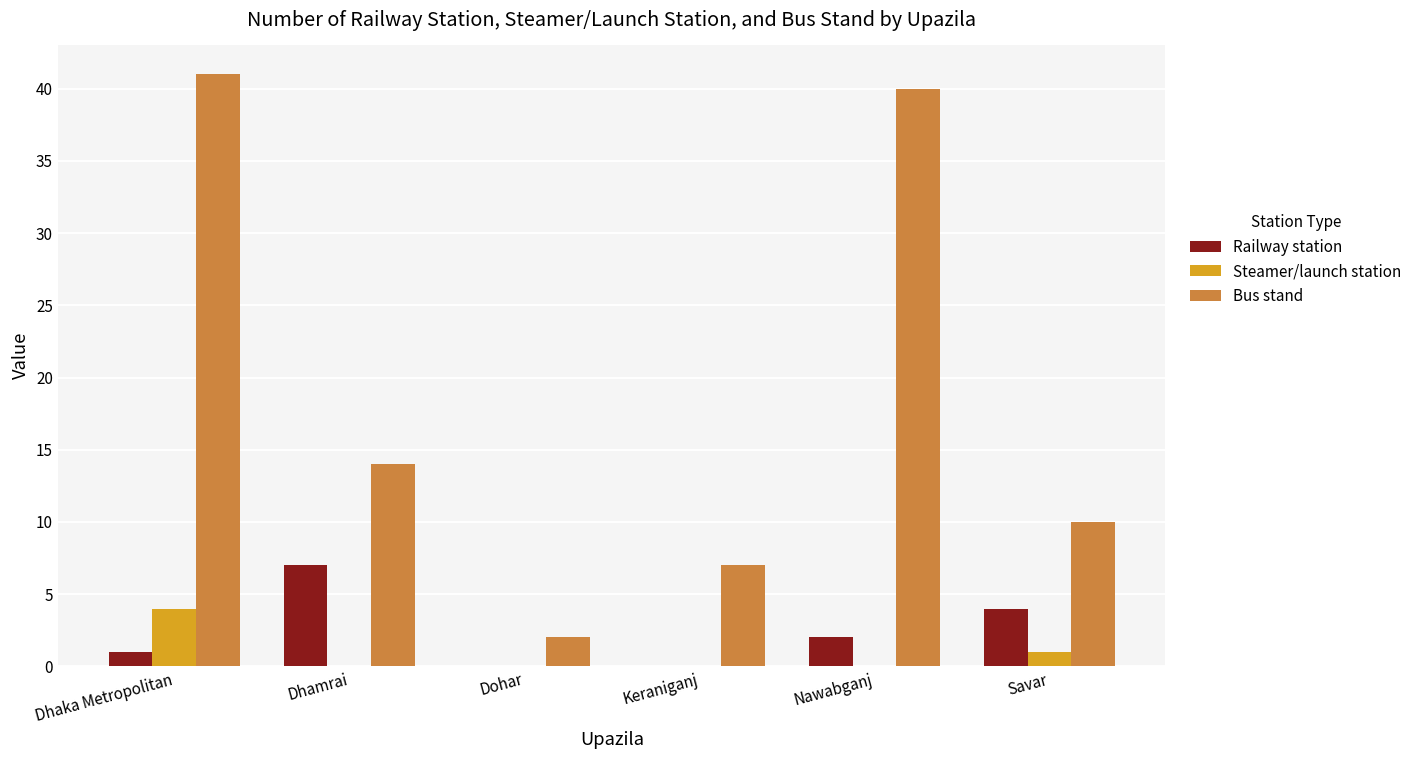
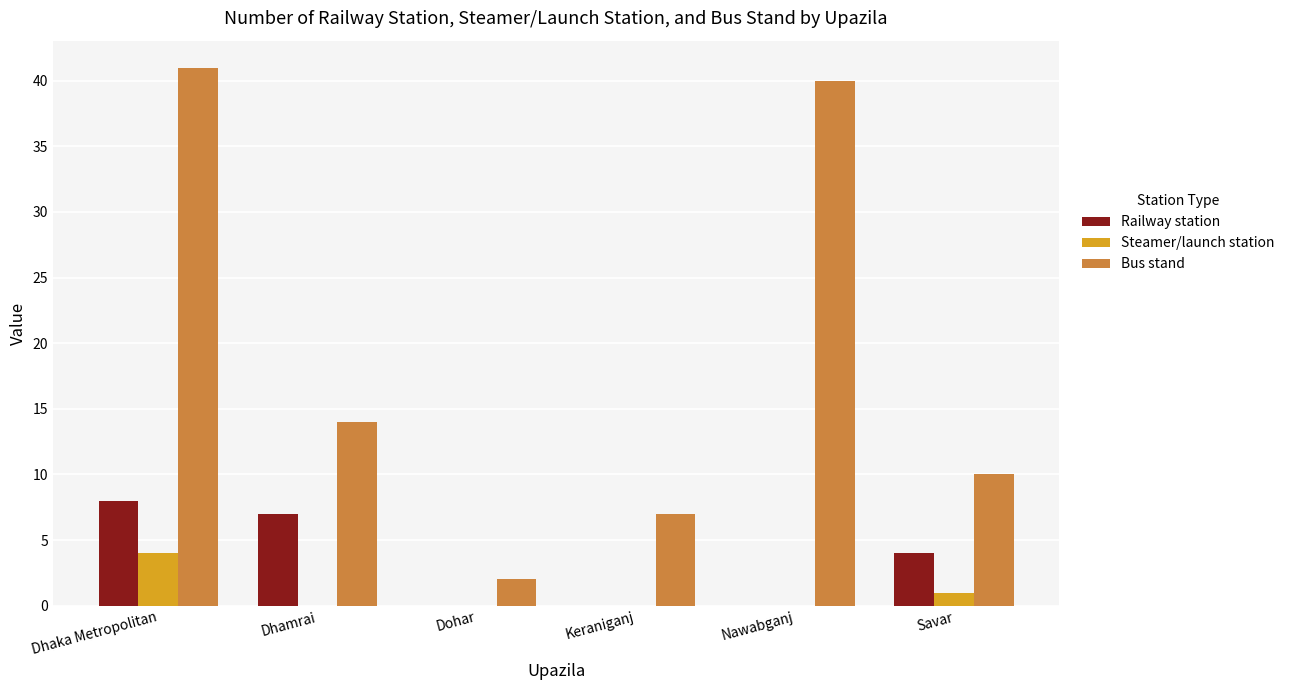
Railway station, Dhaka Metropolitan: 1 -> 8
Railway station, Nawabganj: 2 -> 0
